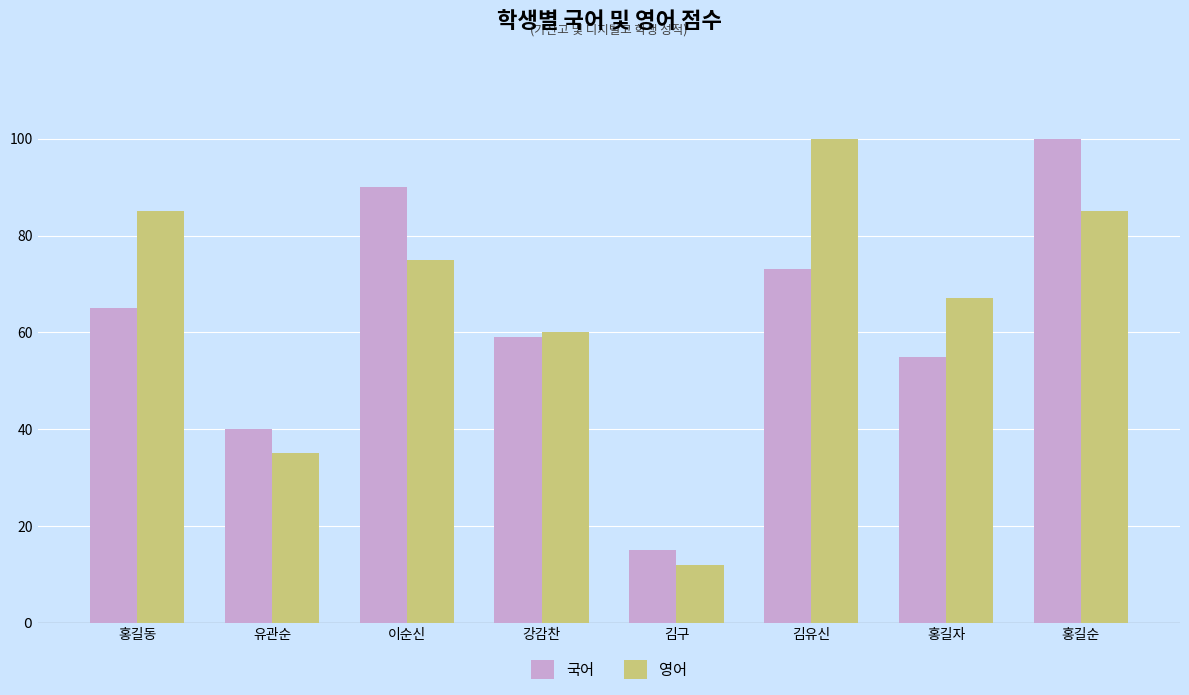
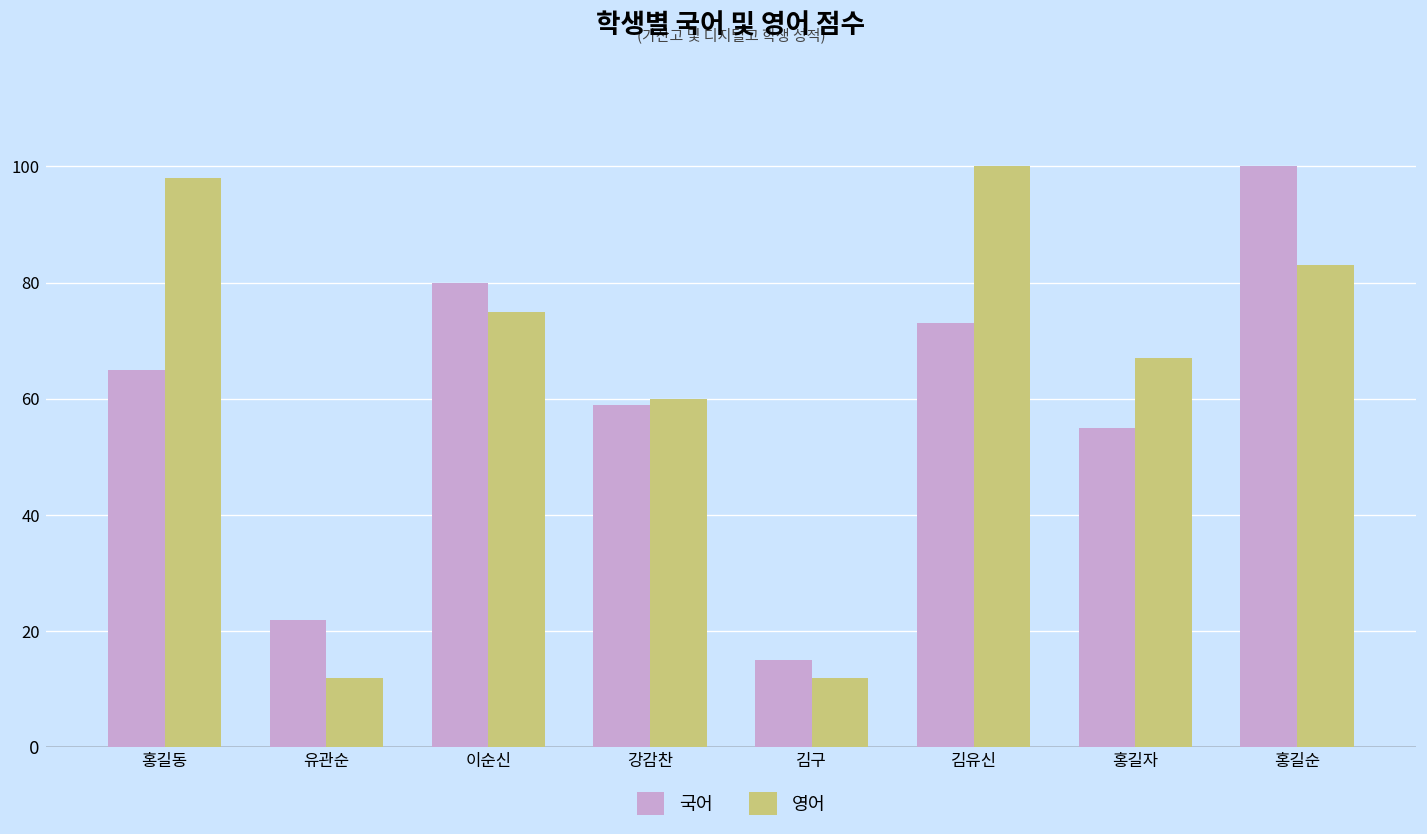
영어, 홍길동: 85 -> 98
국어, 유관순: 40 -> 22
영어, 유관순: 35 -> 12
국어, 이순신: 90 -> 80
영어, 홍길순: 85 -> 83
